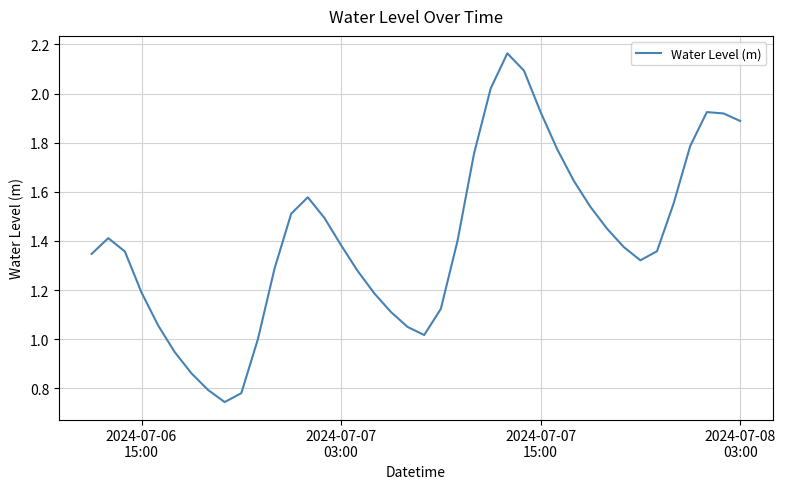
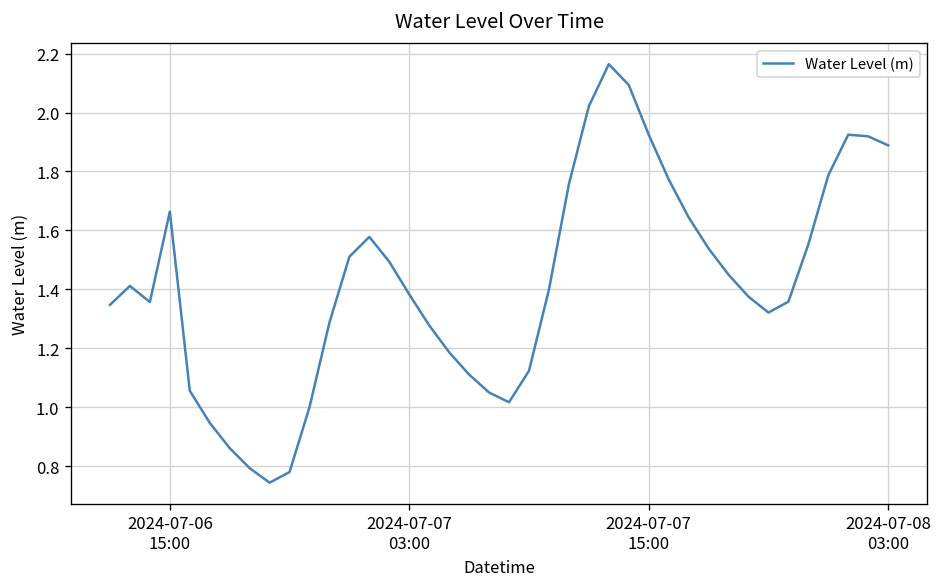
2024-07-06 15:00: 1.19 -> 1.66
